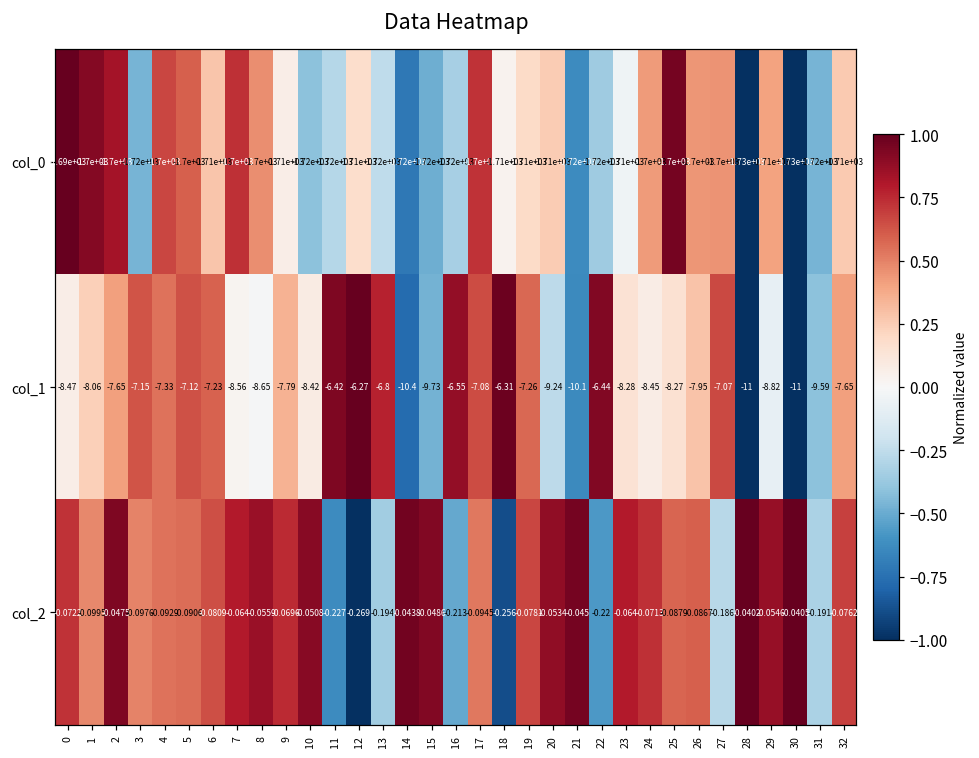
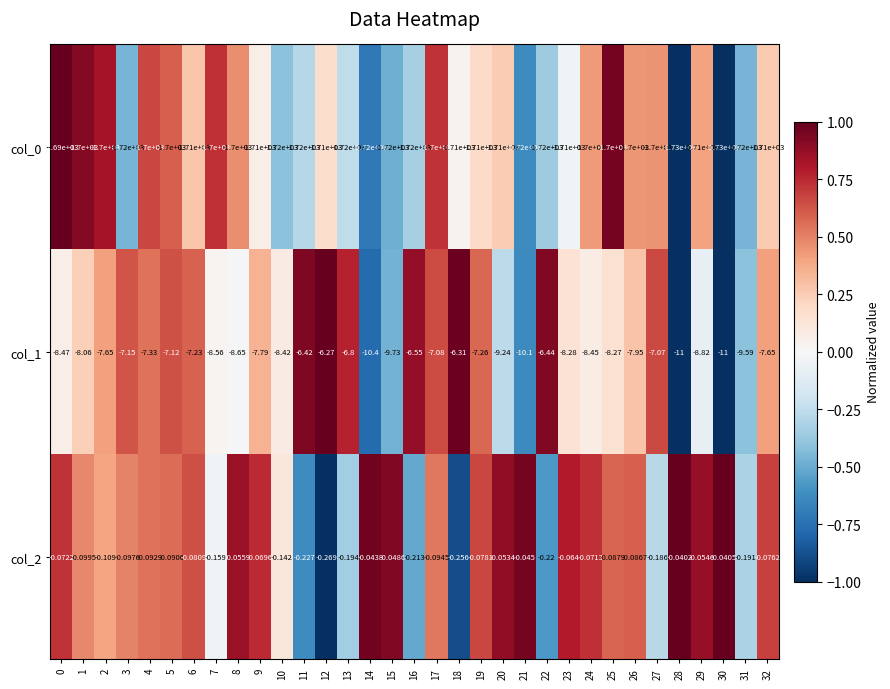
col_2, 2: -0.0475 -> -0.109
col_2, 7: -0.064 -> -0.159
col_2, 10: -0.0508 -> -0.142
